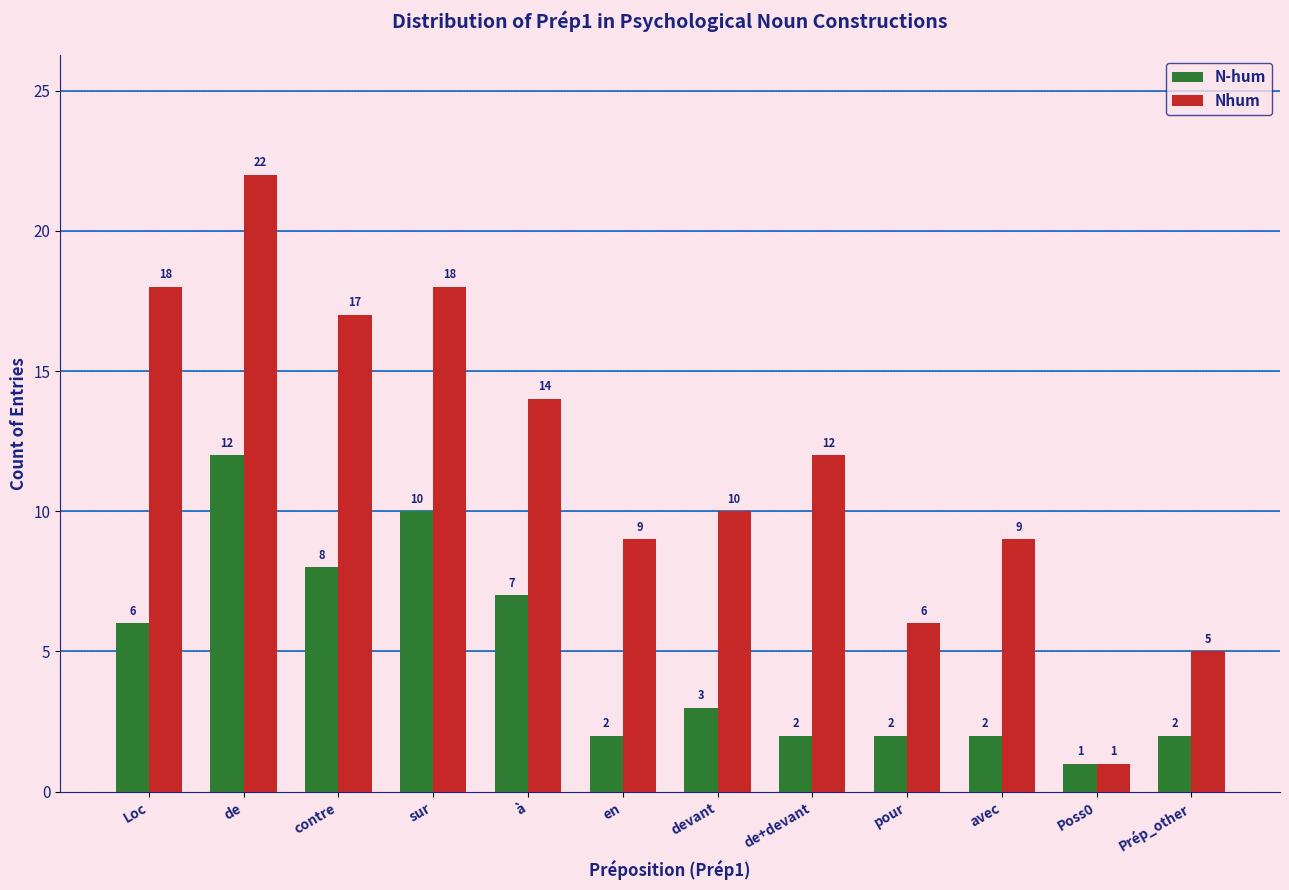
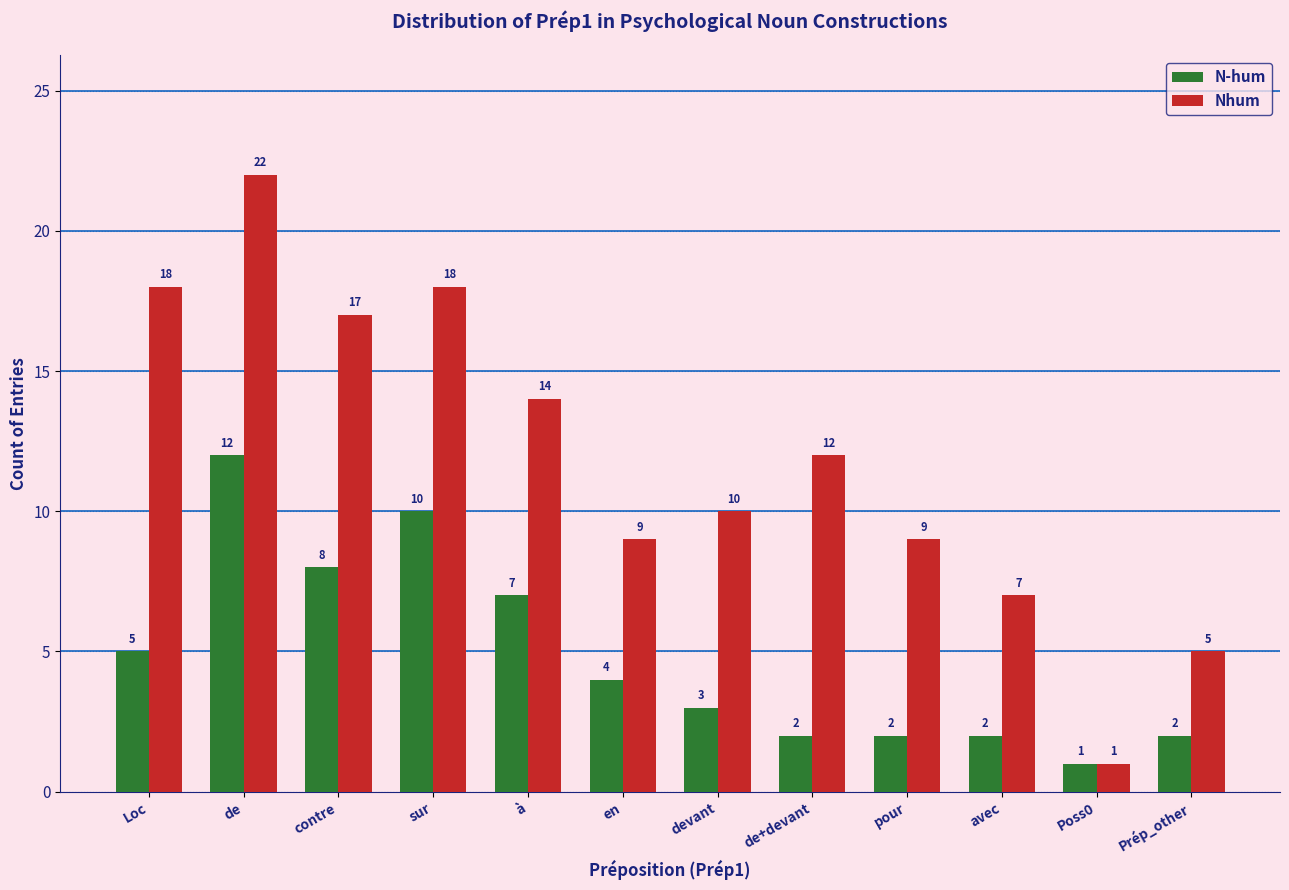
N-hum, Loc: 6 -> 5
N-hum, en: 2 -> 4
Nhum, pour: 6 -> 9
Nhum, avec: 9 -> 7
